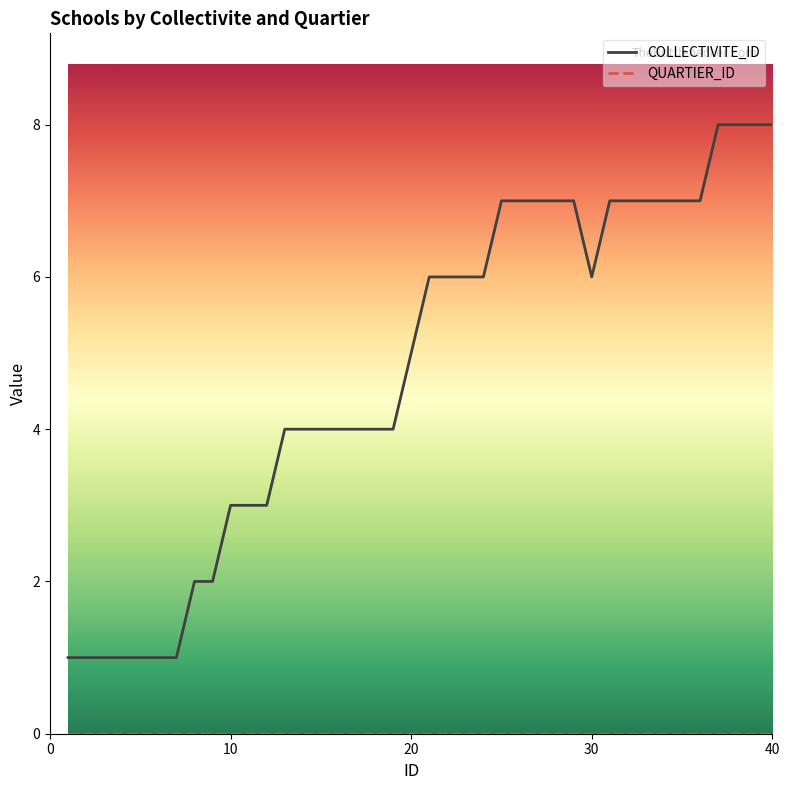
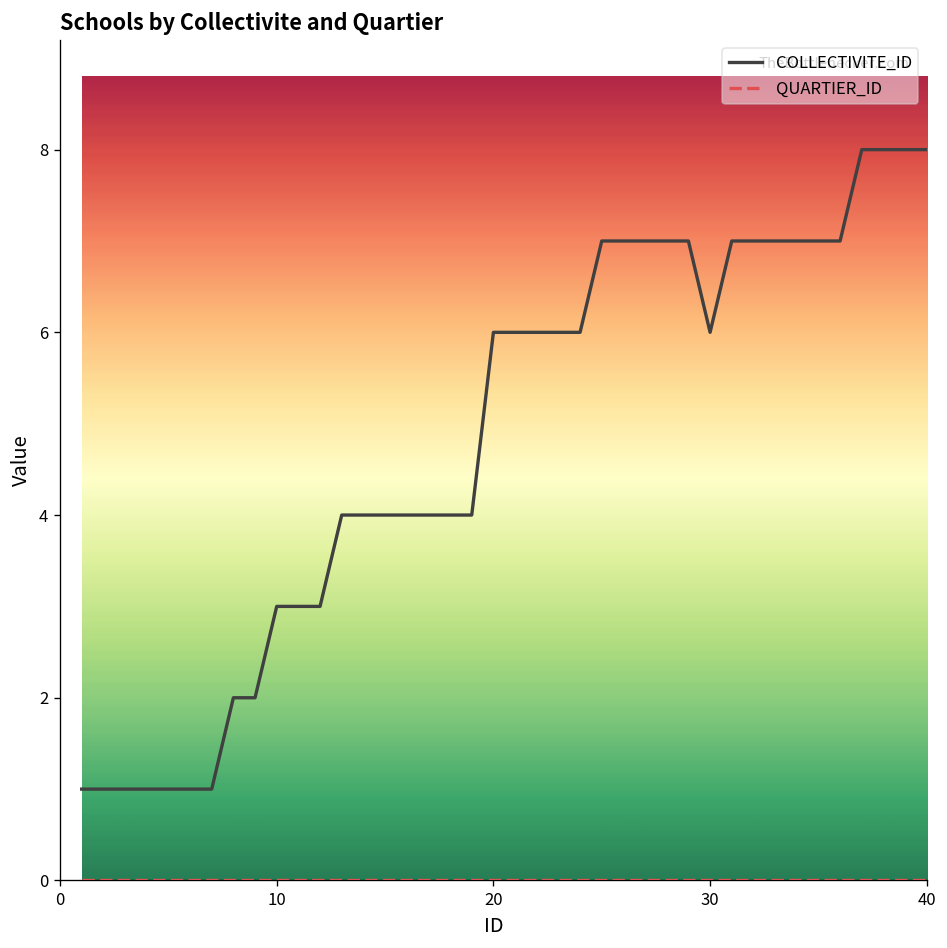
COLLECTIVITE_ID, 20: 5 -> 6
